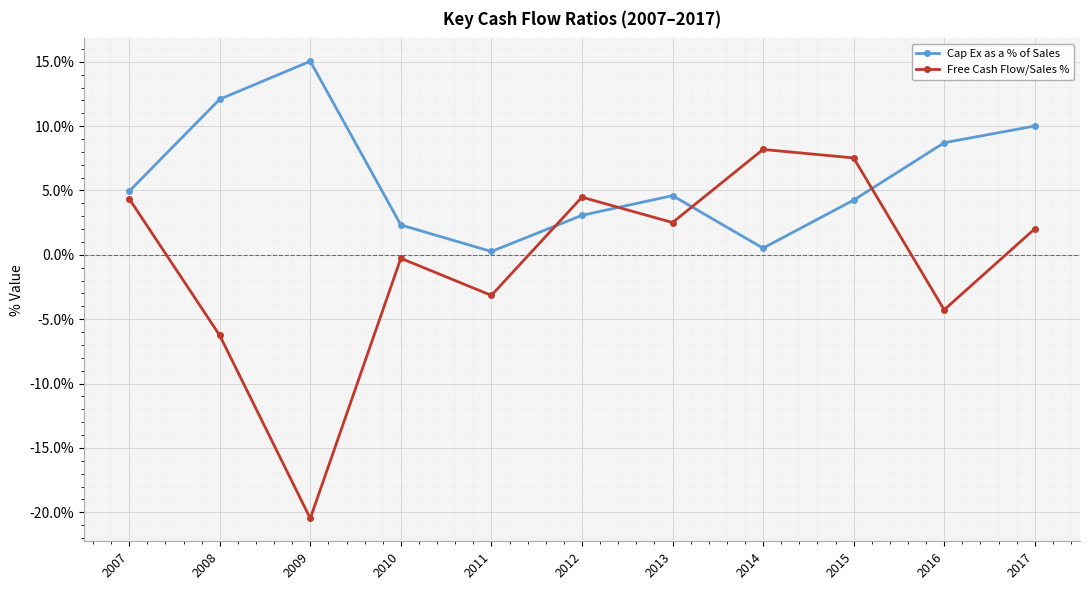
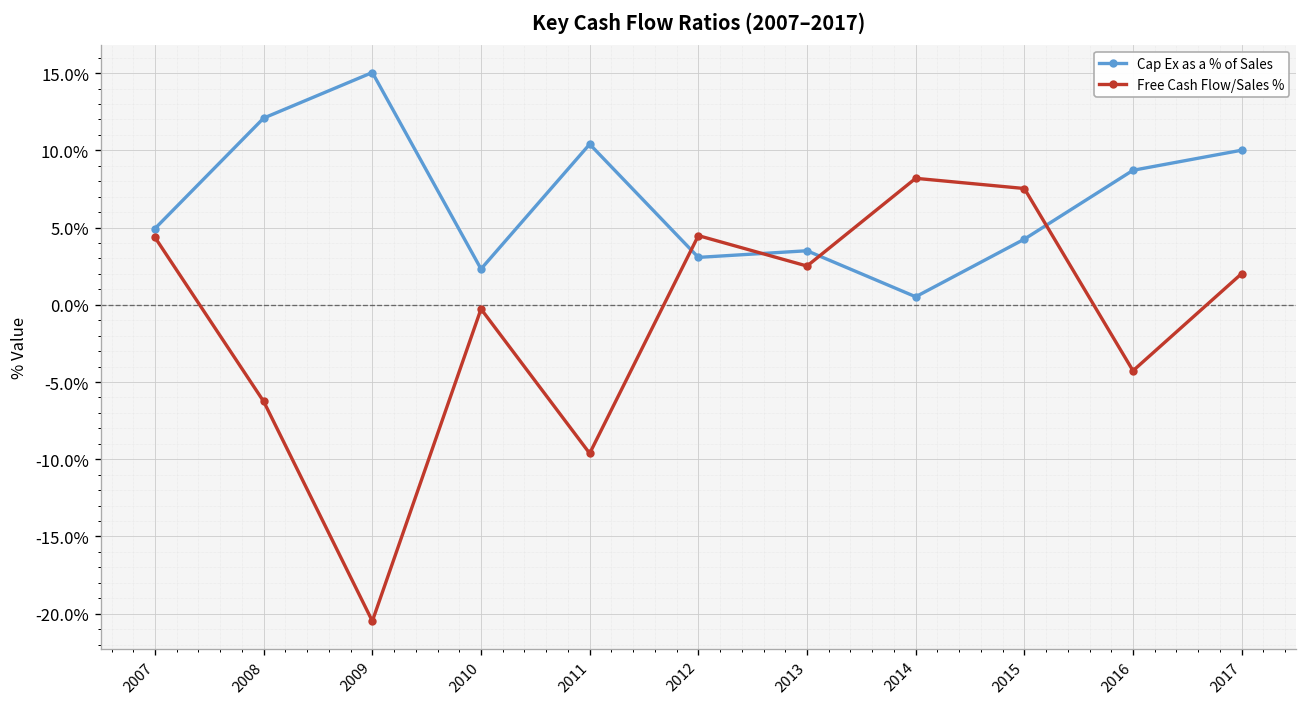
Cap Ex as a % of Sales, 2011: 0.3% -> 10.4%
Free Cash Flow/Sales %, 2011: -3.2% -> -9.6%
Cap Ex as a % of Sales, 2013: 4.6% -> 3.5%
